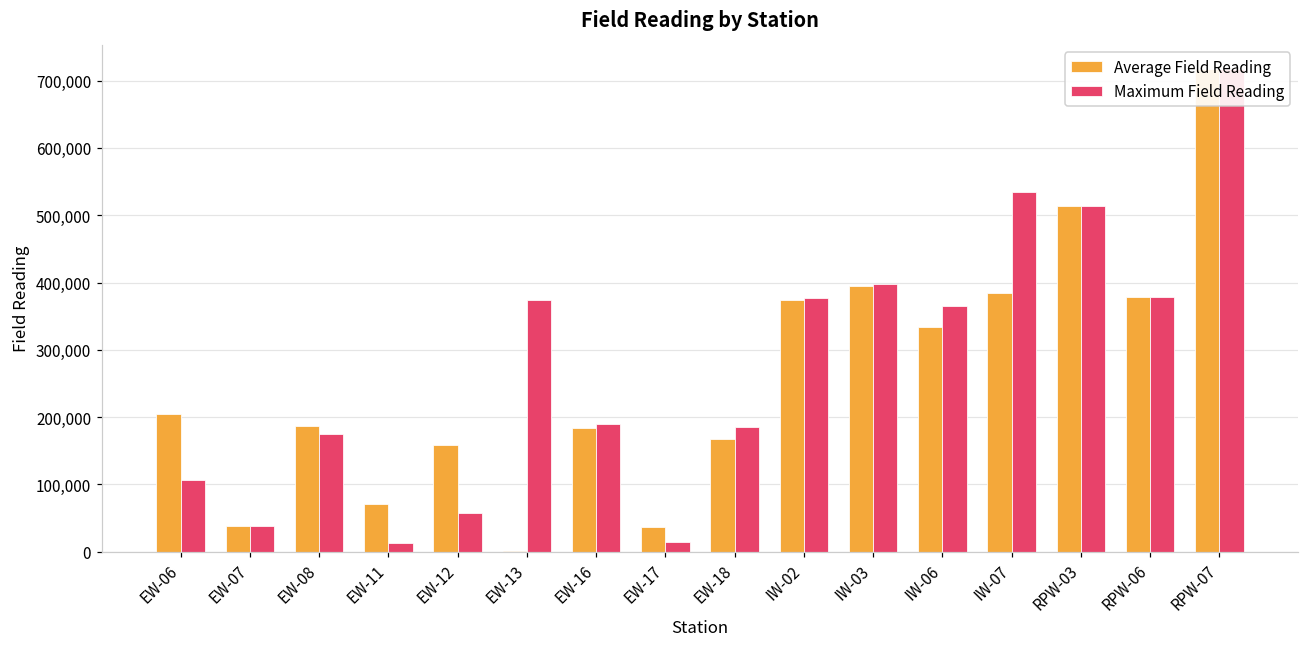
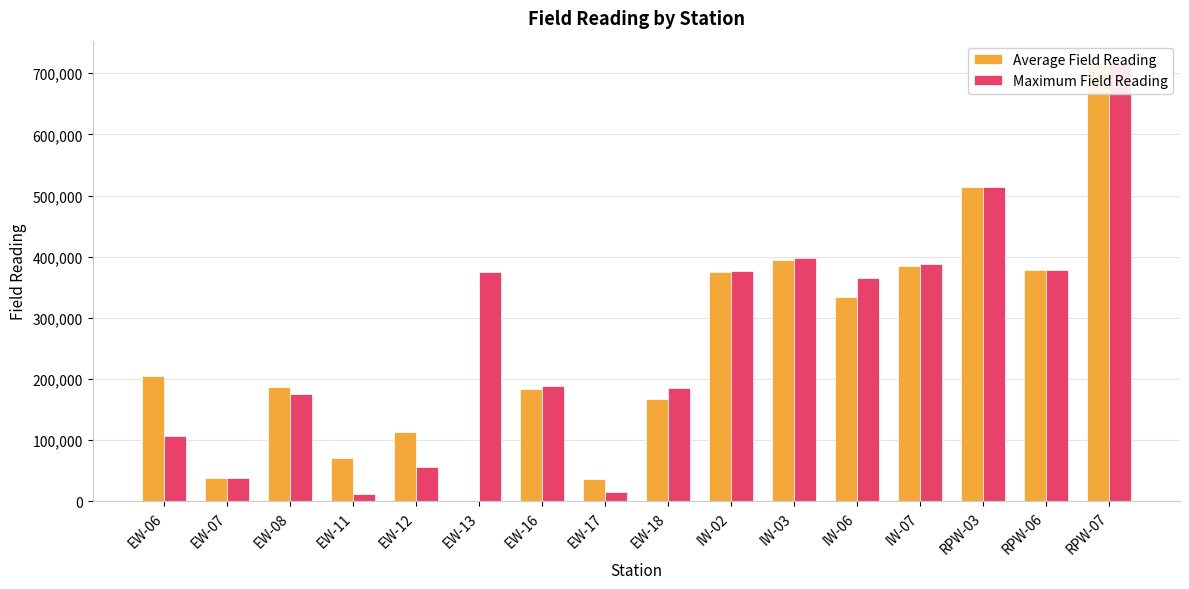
Average Field Reading, EW-12: 160,000 -> 110,000
Maximum Field Reading, IW-07: 530,000 -> 390,000
